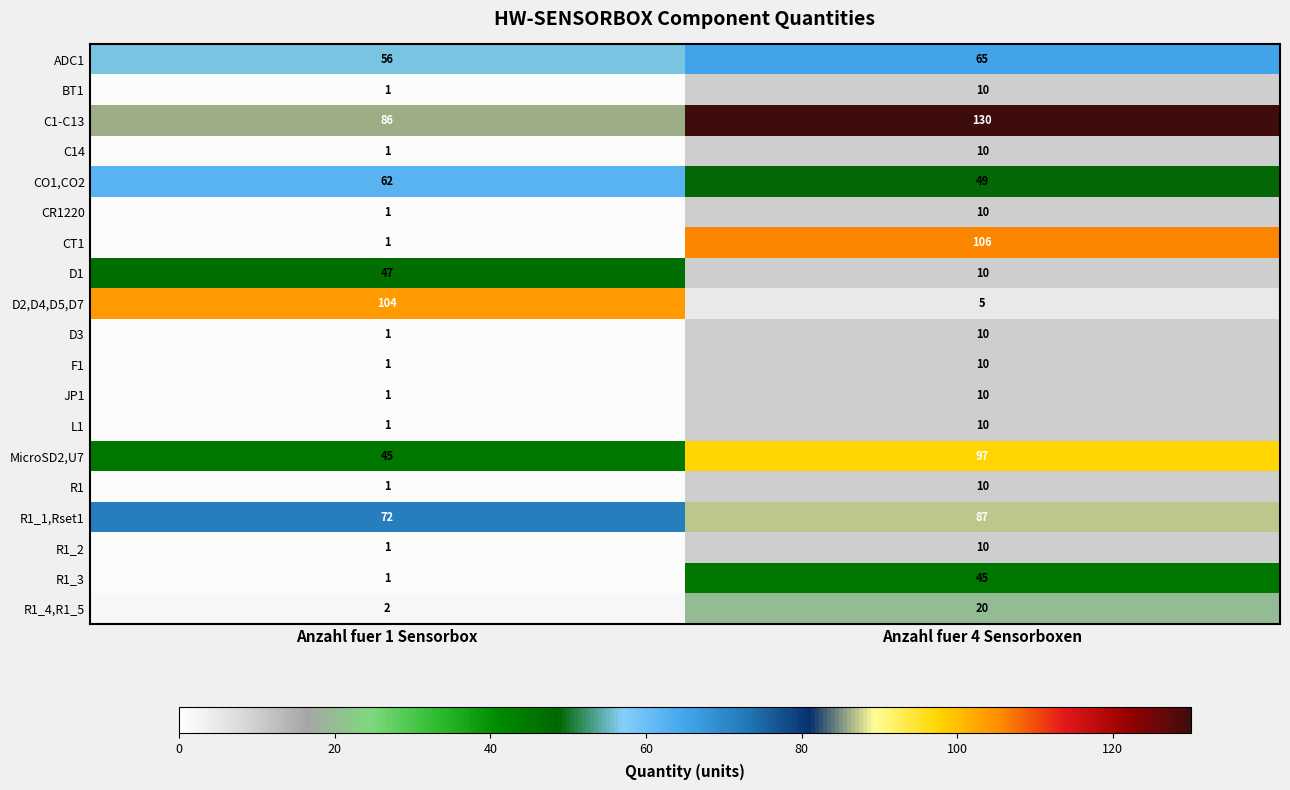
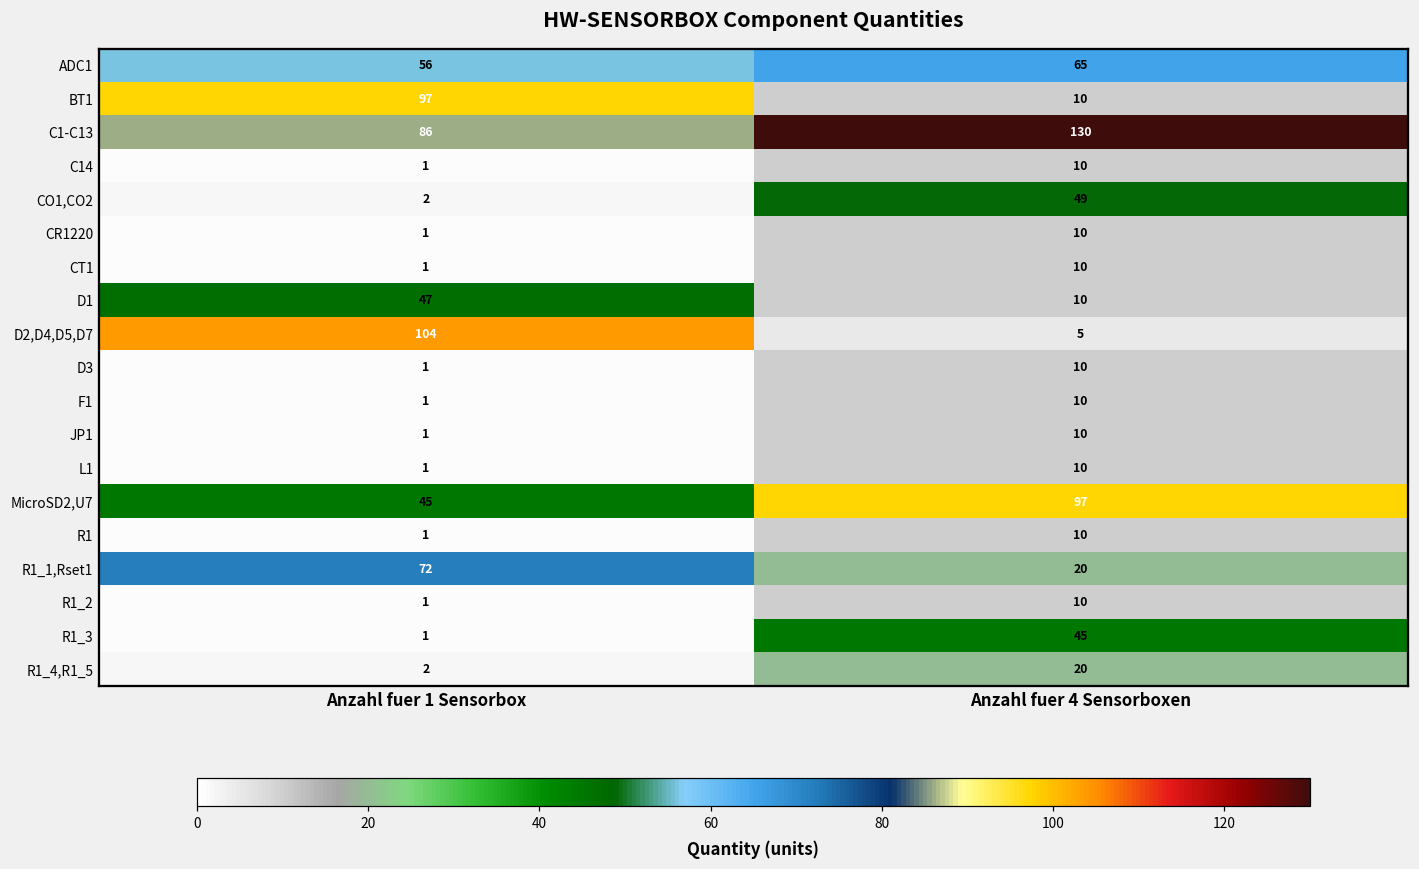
BT1, Anzahl fuer 1 Sensorbox: 1 -> 97
CO1,CO2, Anzahl fuer 1 Sensorbox: 62 -> 2
CT1, Anzahl fuer 4 Sensorboxen: 106 -> 10
R1_1,Rset1, Anzahl fuer 4 Sensorboxen: 87 -> 20
